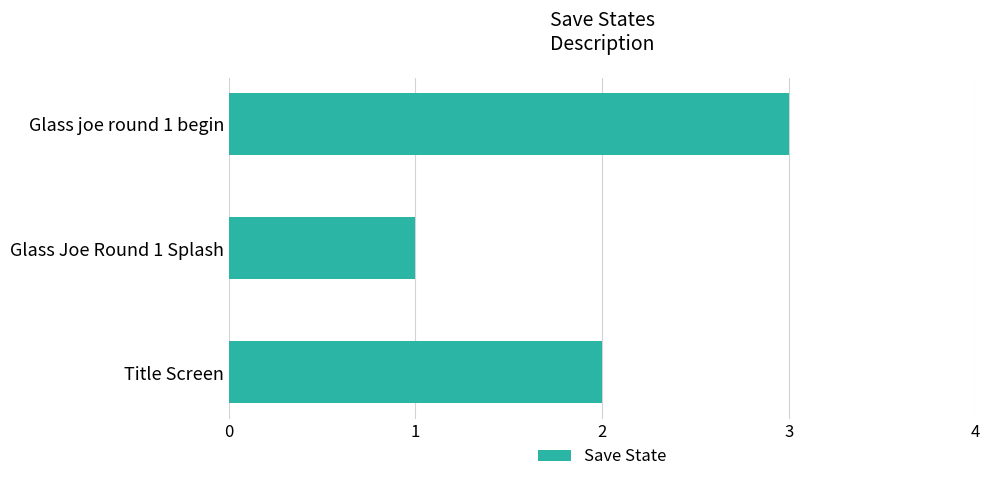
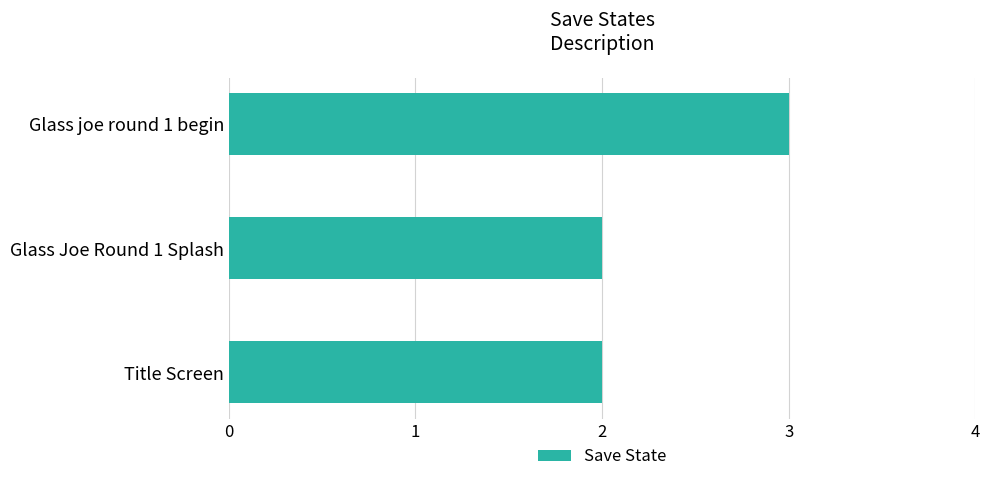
Glass Joe Round 1 Splash: 1 -> 2
